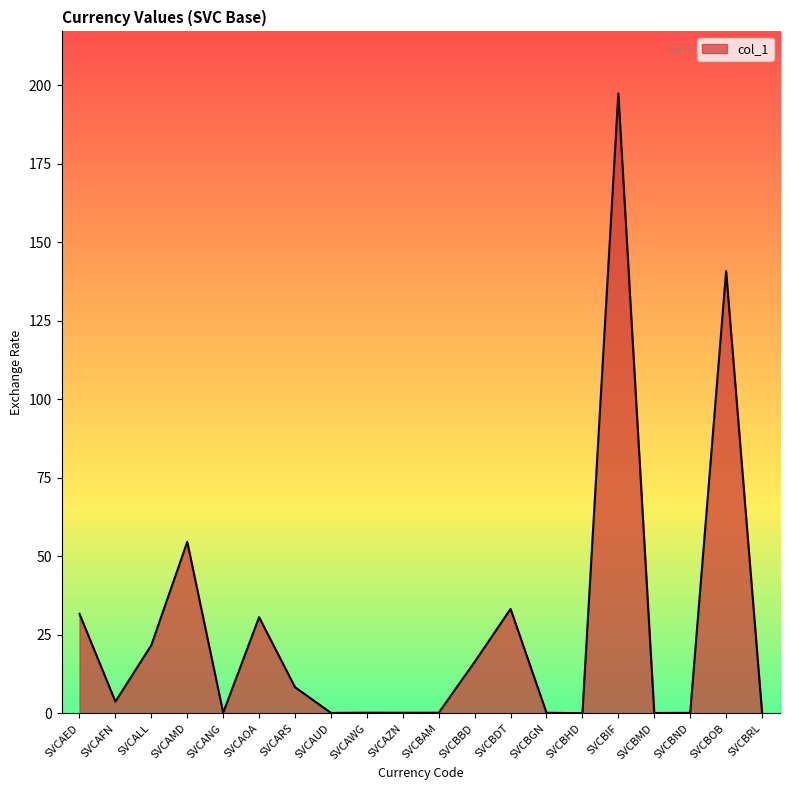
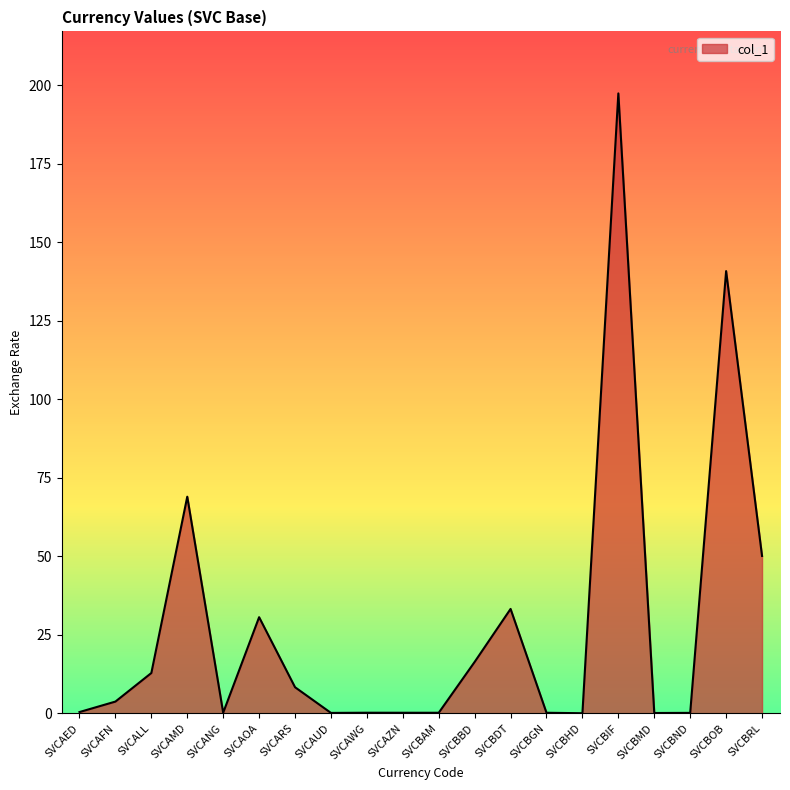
SVCAED: 32 -> 0
SVCALL: 22 -> 13
SVCAMD: 55 -> 69
SVCBRL: 0 -> 50
